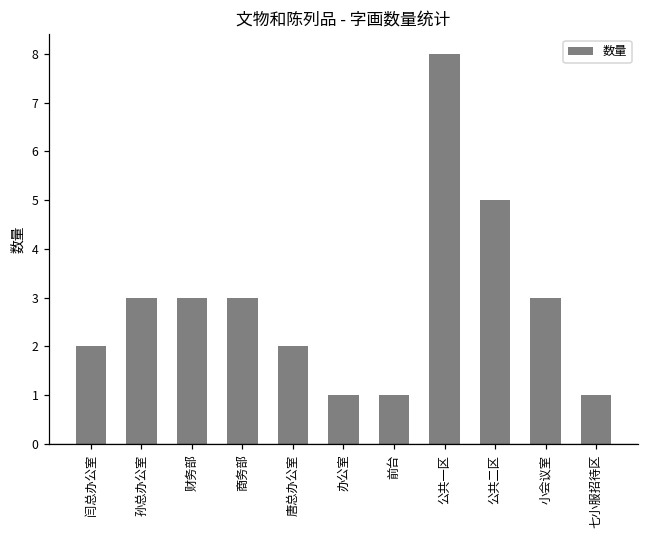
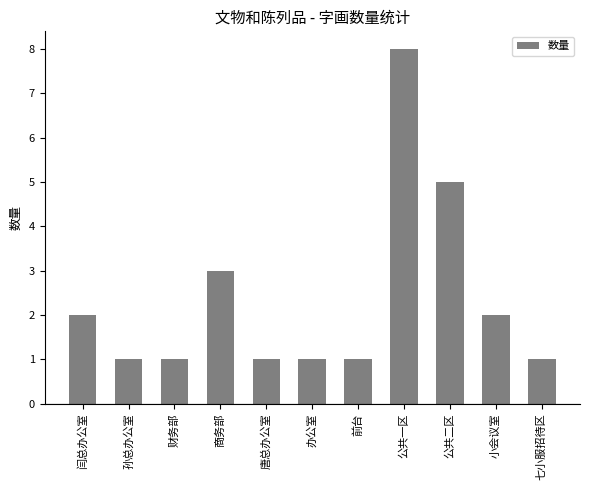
孙总办公室: 3 -> 1
财务部: 3 -> 1
唐总办公室: 2 -> 1
小会议室: 3 -> 2
